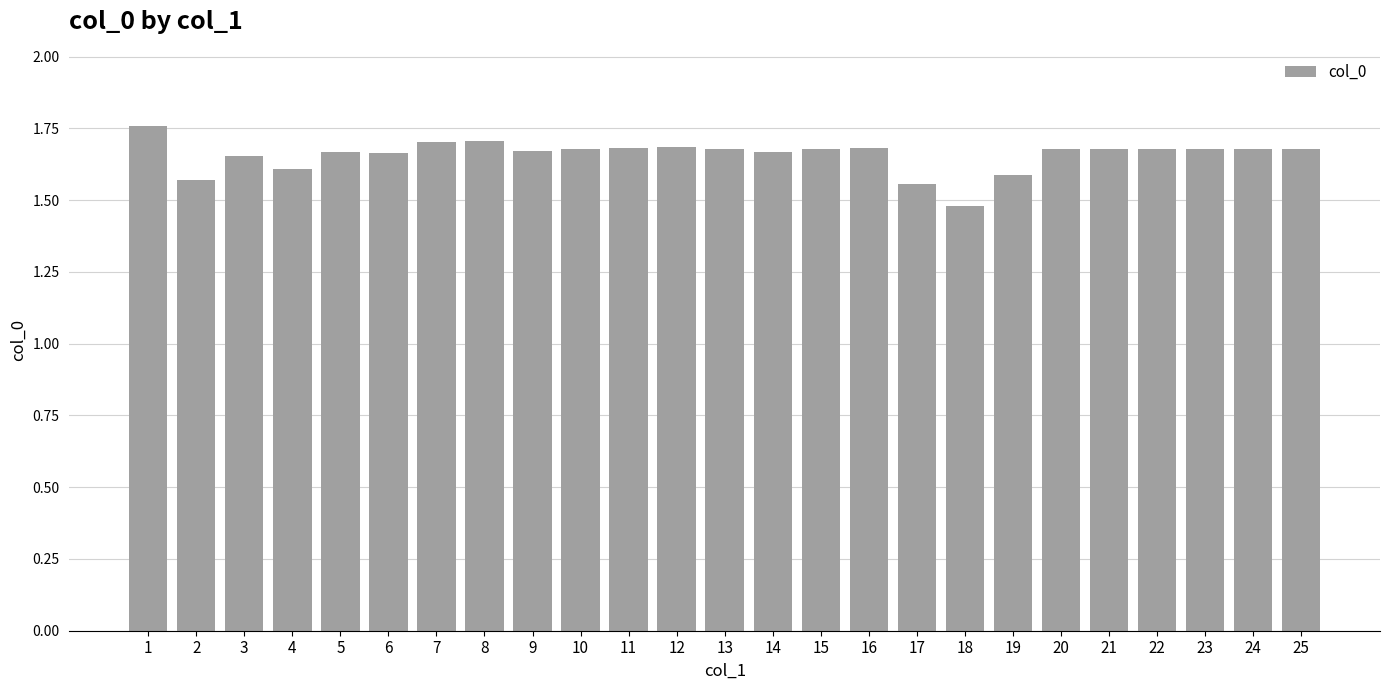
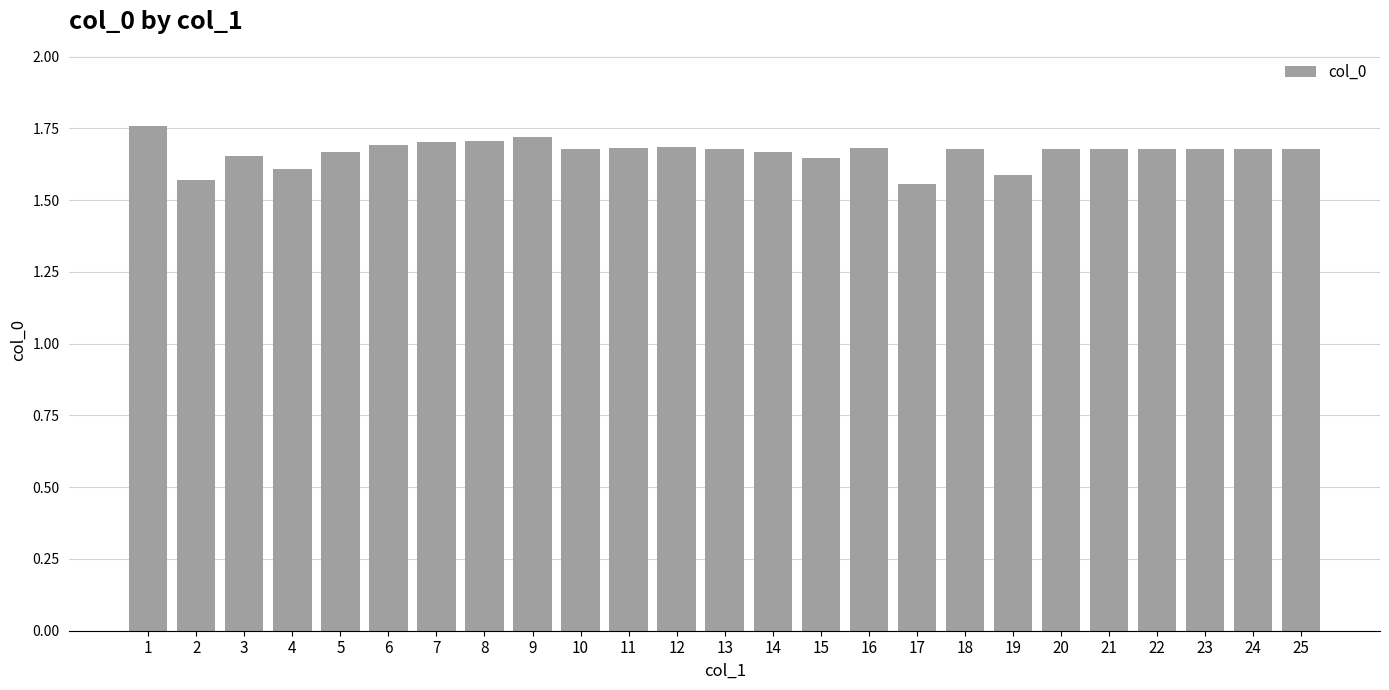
6: 1.66 -> 1.69
9: 1.67 -> 1.72
15: 1.68 -> 1.65
18: 1.48 -> 1.68
